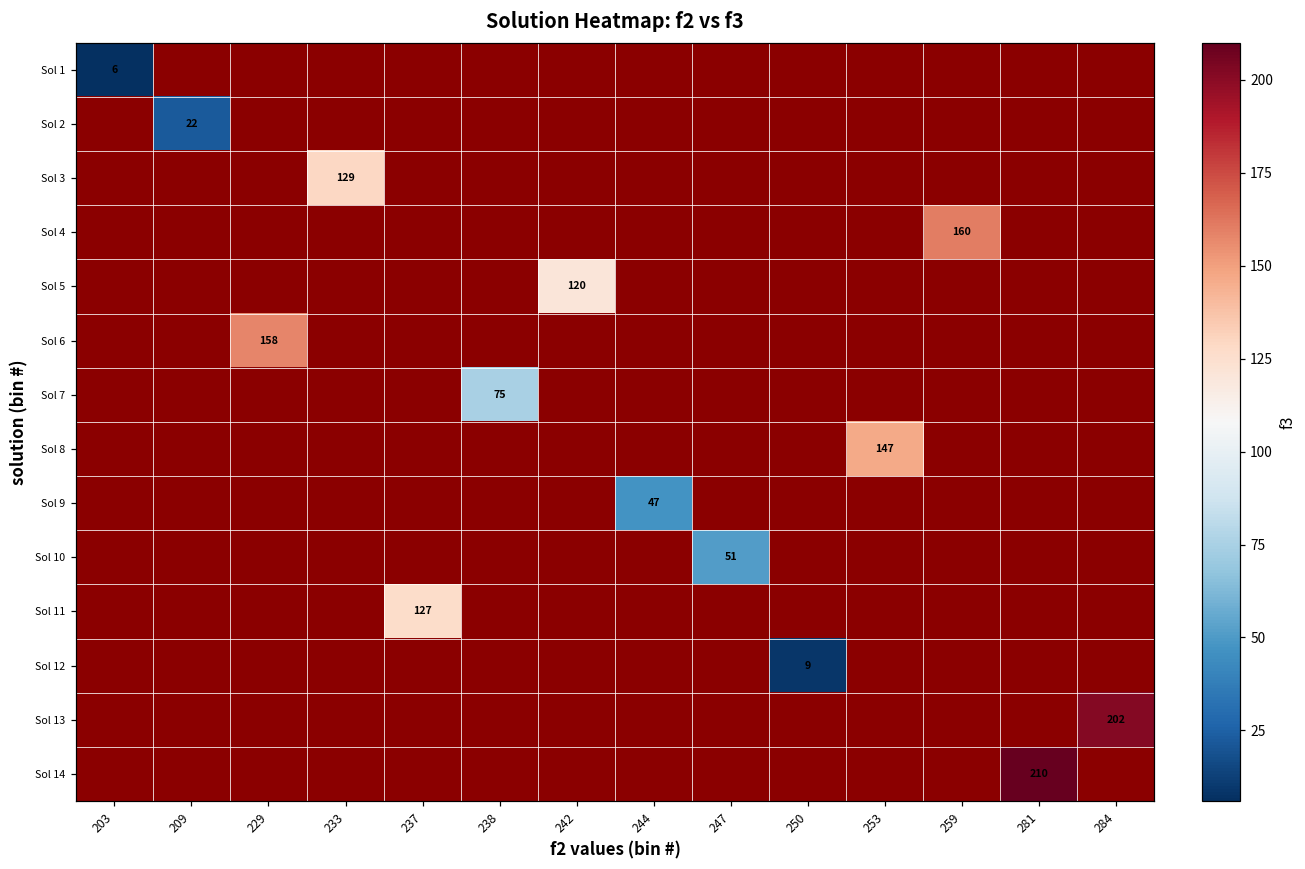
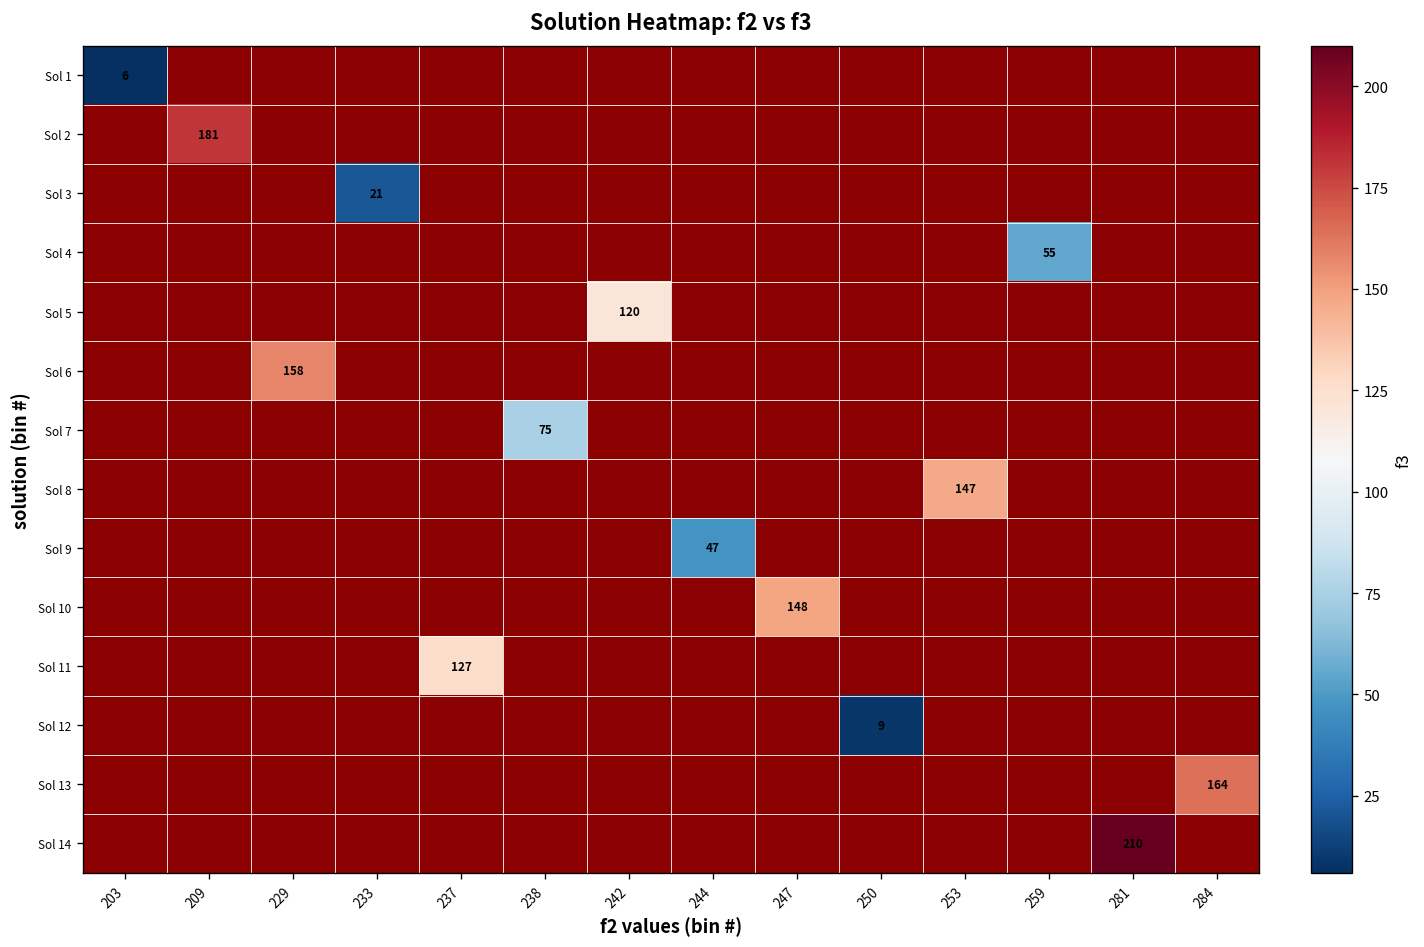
Sol 2, 209: 22 -> 181
Sol 3, 233: 129 -> 21
Sol 4, 259: 160 -> 55
Sol 10, 247: 51 -> 148
Sol 13, 284: 202 -> 164
